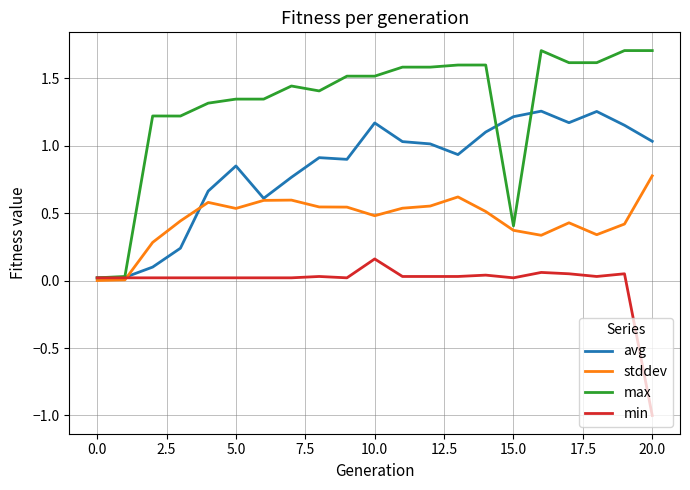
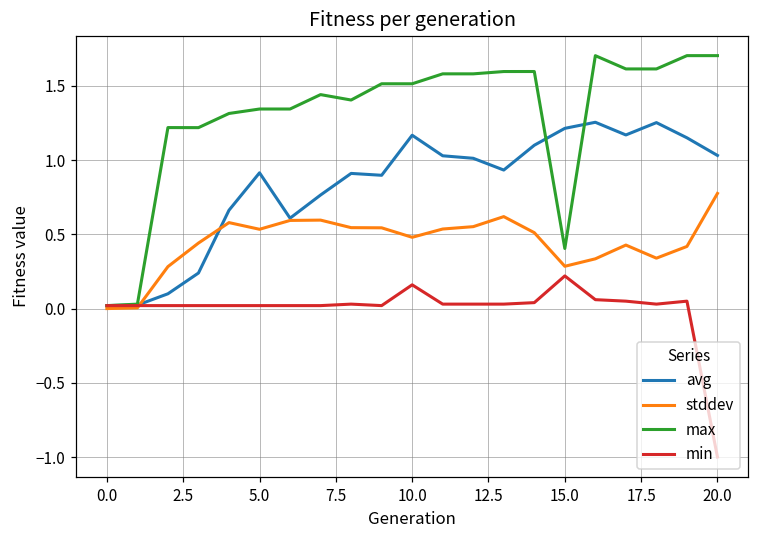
avg, 5.0: 0.85 -> 0.91
stddev, 15.0: 0.37 -> 0.28
min, 15.0: 0.02 -> 0.22
